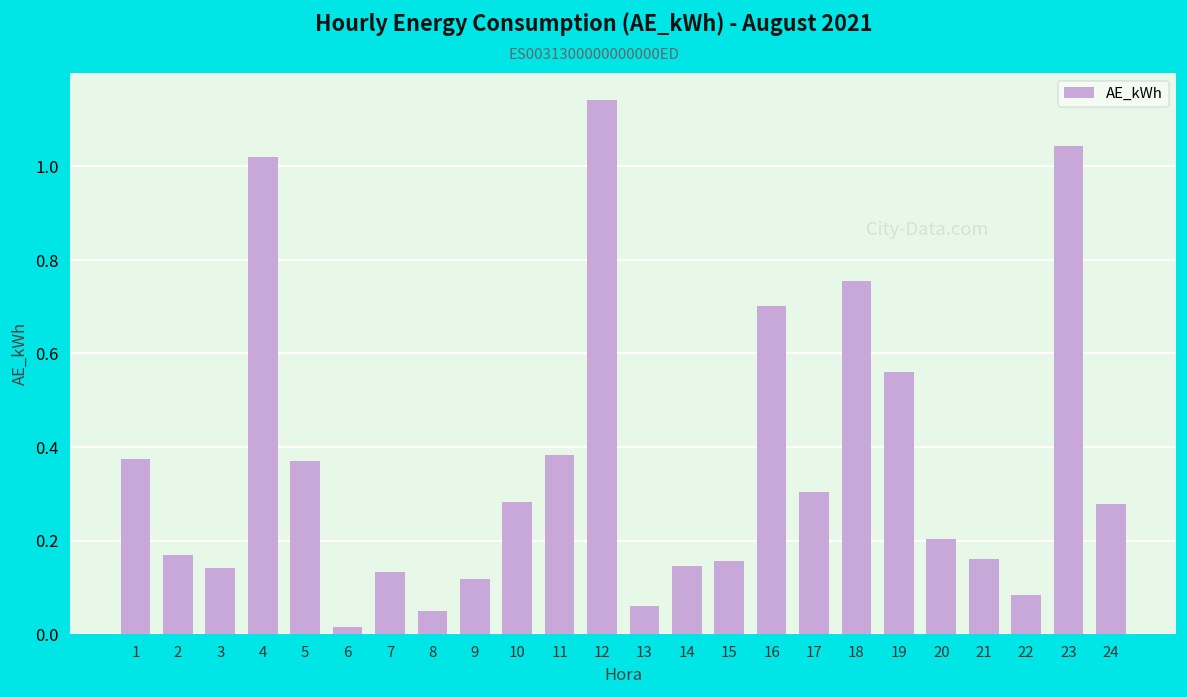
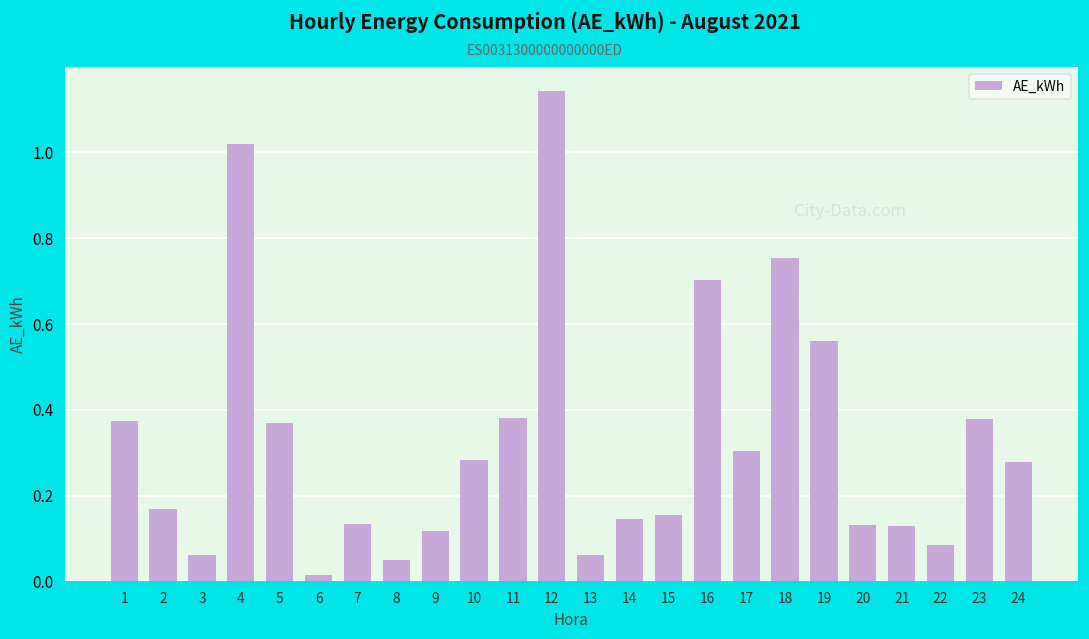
3: 0.14 -> 0.06
20: 0.20 -> 0.13
21: 0.16 -> 0.13
23: 1.04 -> 0.38
